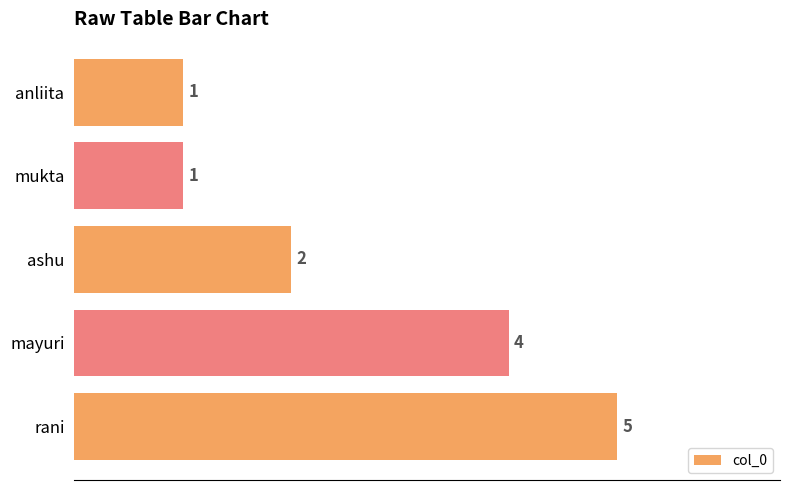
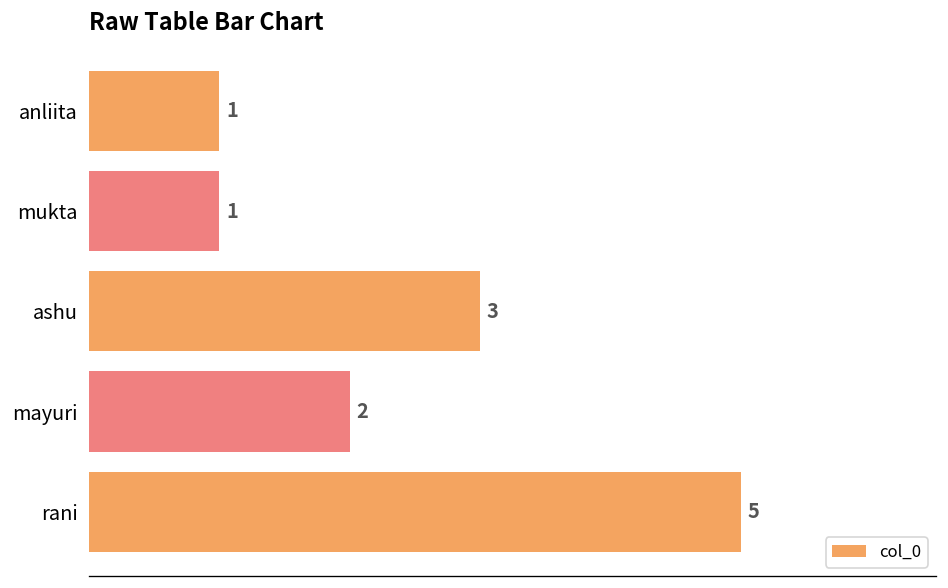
ashu: 2 -> 3
mayuri: 4 -> 2
